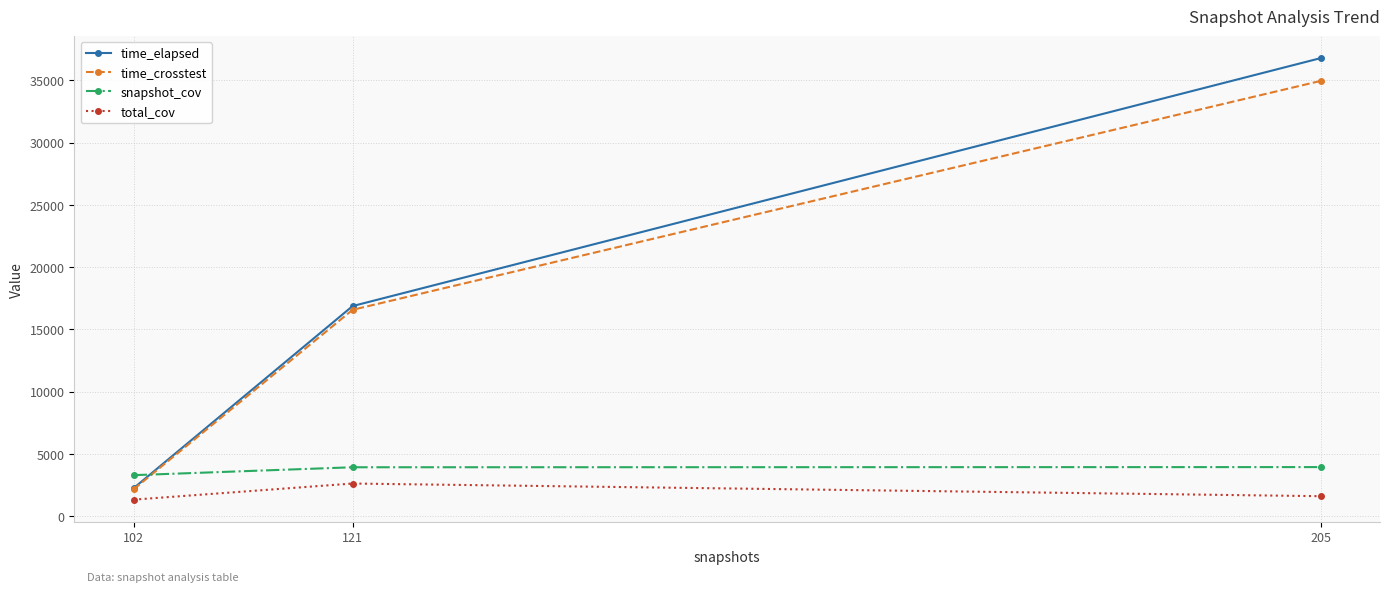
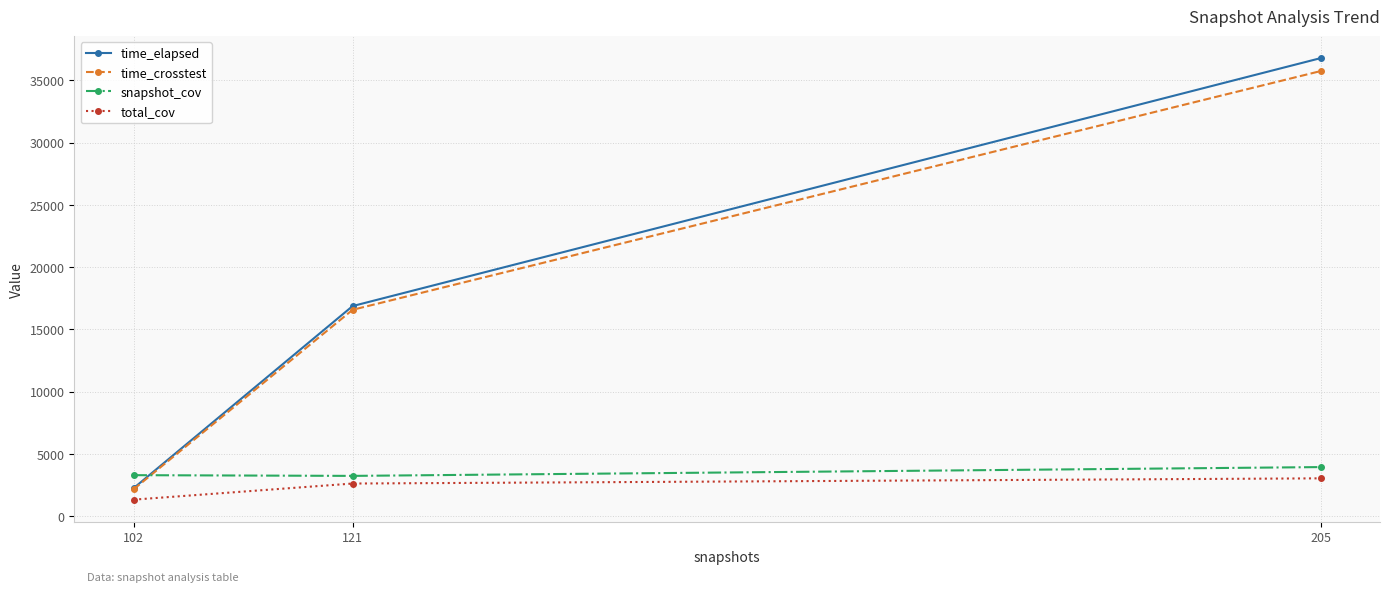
snapshot_cov, 121: 3900 -> 3200
time_crosstest, 205: 35000 -> 35700
total_cov, 205: 1600 -> 3000
